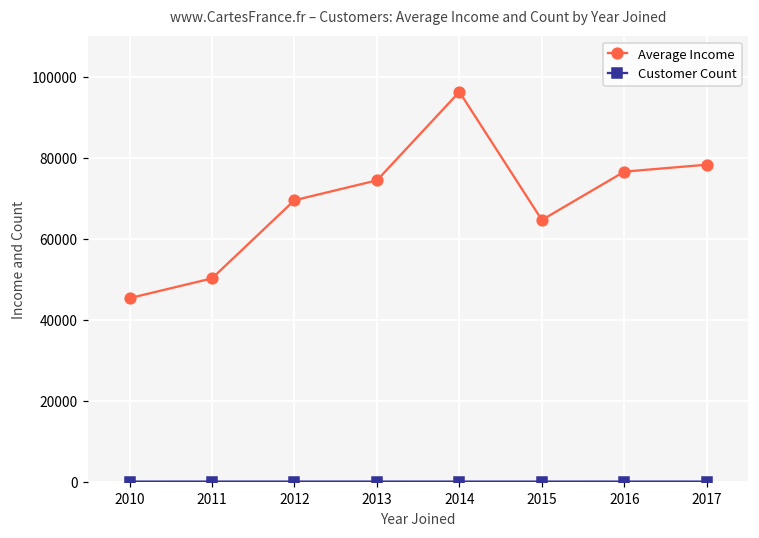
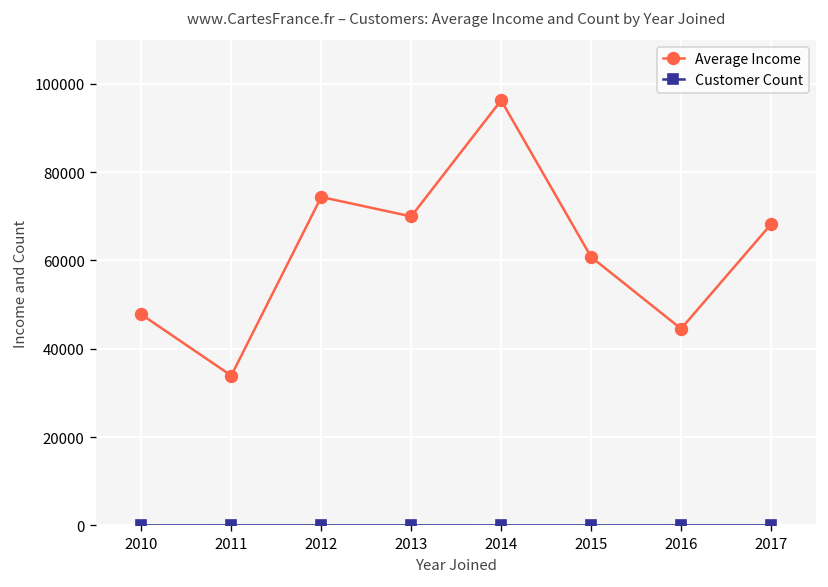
Average Income, 2010: 45000 -> 48000
Average Income, 2011: 50000 -> 34000
Average Income, 2012: 70000 -> 74000
Average Income, 2013: 74000 -> 70000
Average Income, 2015: 65000 -> 61000
Average Income, 2016: 77000 -> 45000
Average Income, 2017: 78000 -> 68000
